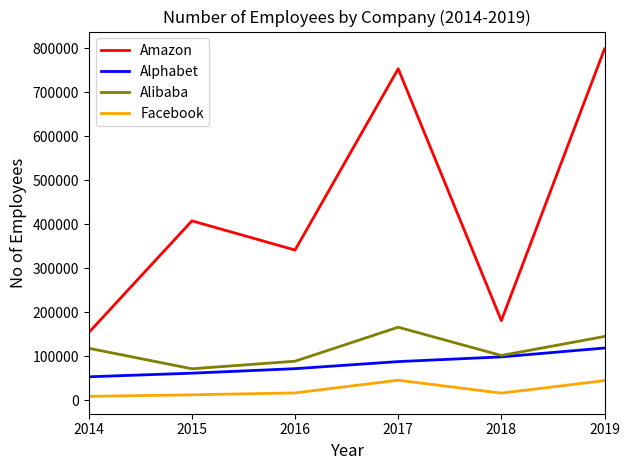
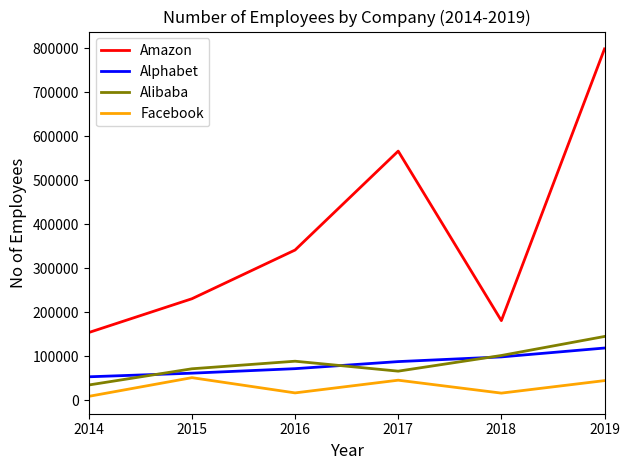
Alibaba, 2014: 120000 -> 30000
Amazon, 2015: 410000 -> 230000
Facebook, 2015: 10000 -> 50000
Amazon, 2017: 750000 -> 570000
Alibaba, 2017: 170000 -> 70000
